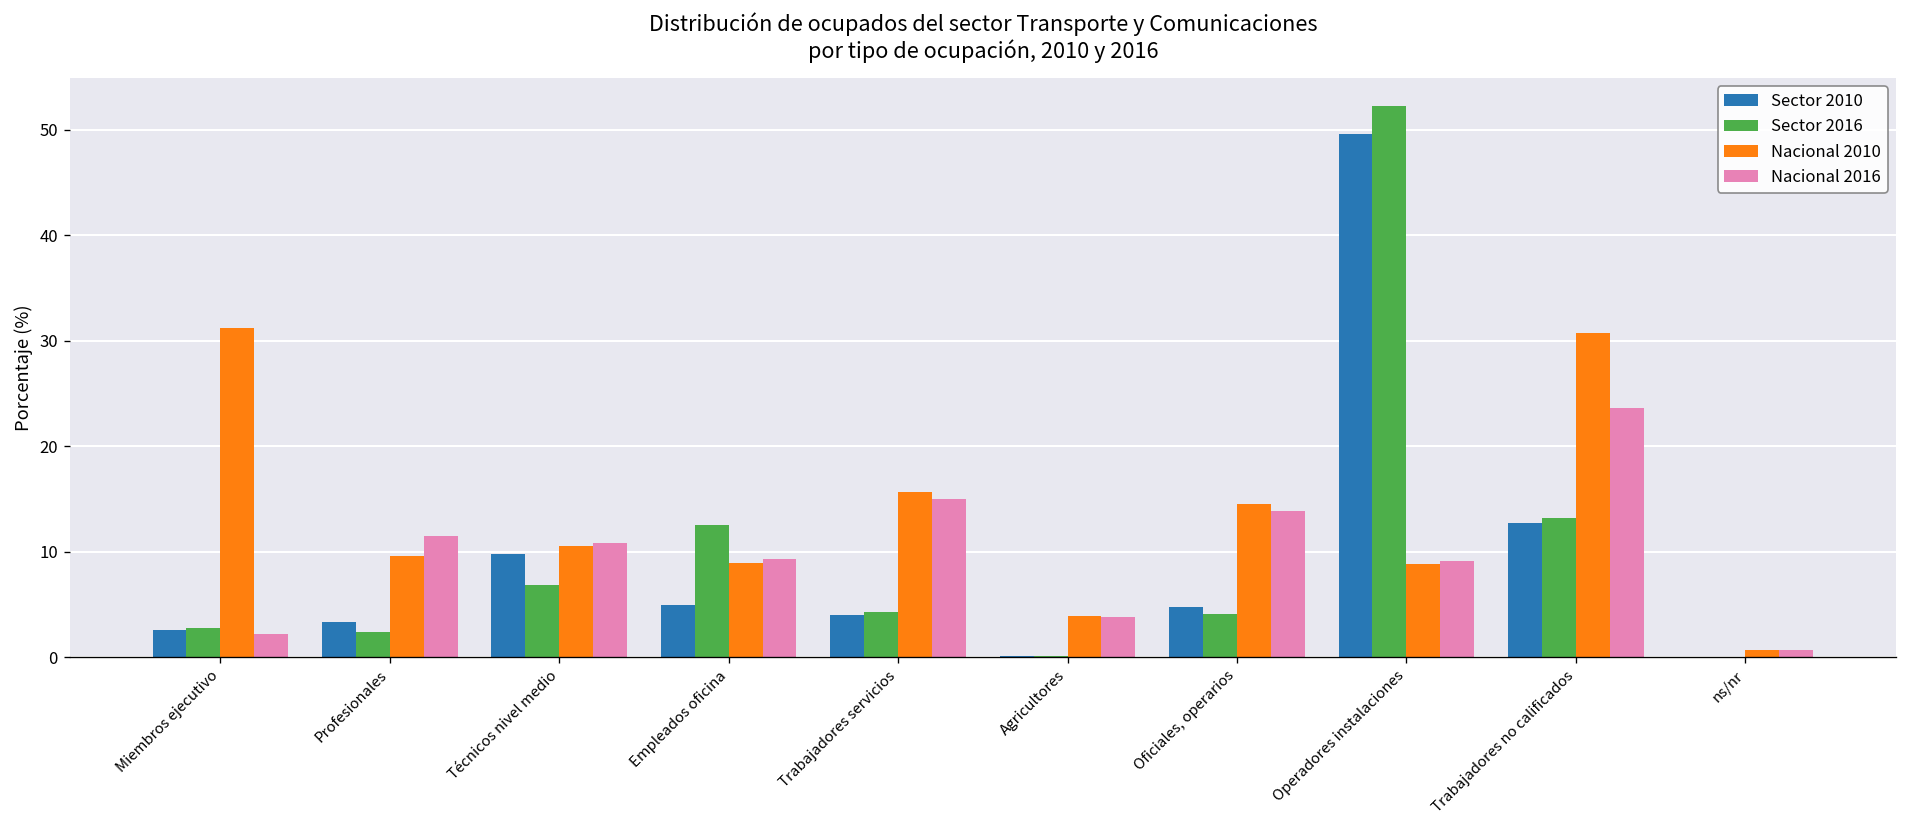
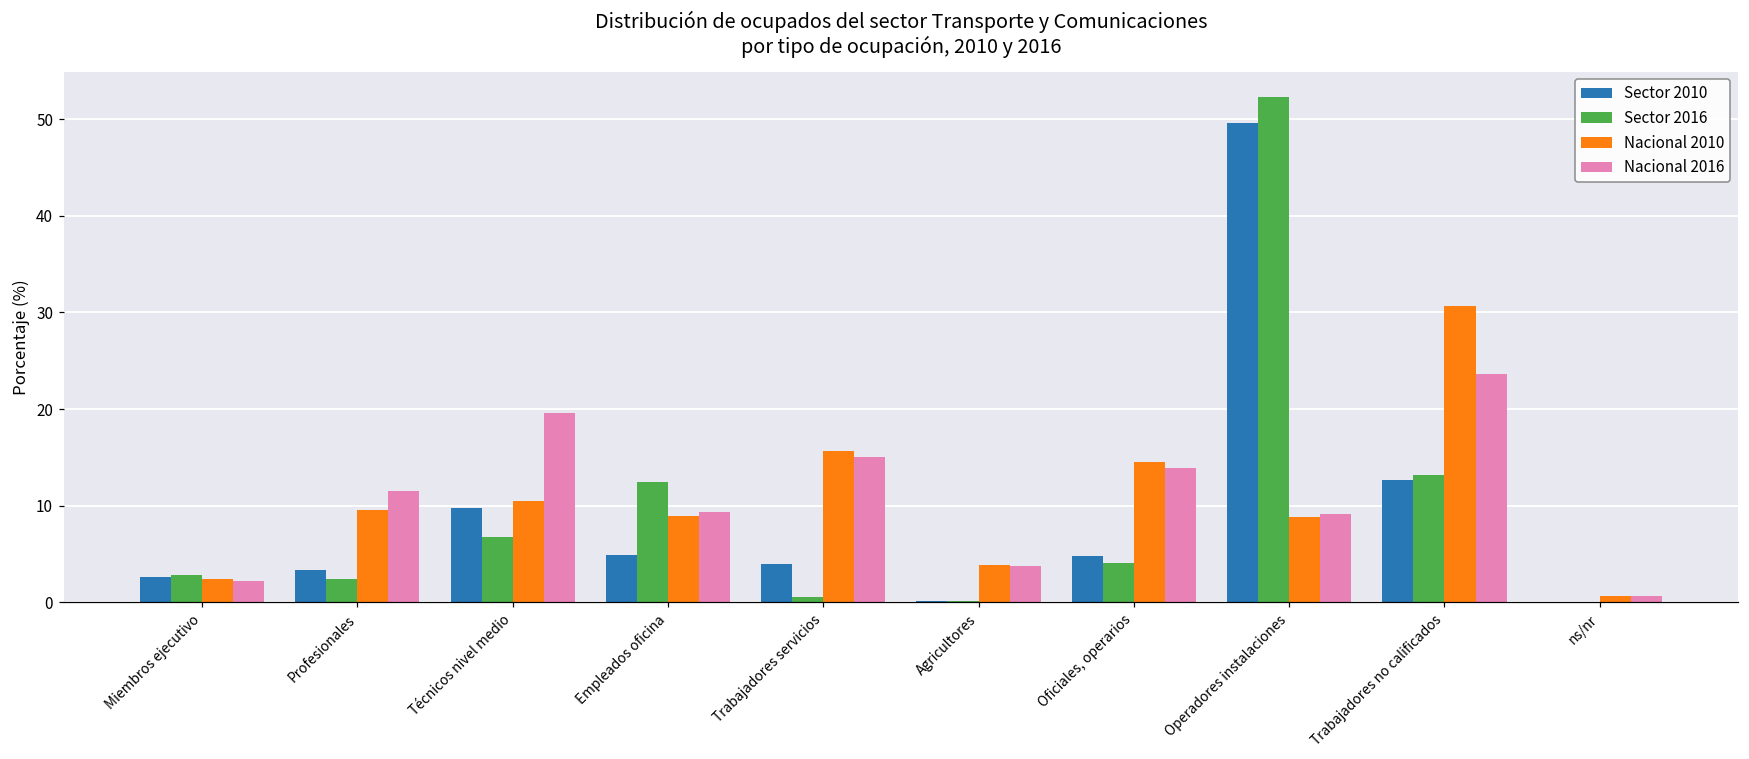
Nacional 2010, Miembros ejecutivo: 31 -> 2
Nacional 2016, Técnicos nivel medio: 11 -> 20
Sector 2016, Trabajadores servicios: 4 -> 1
